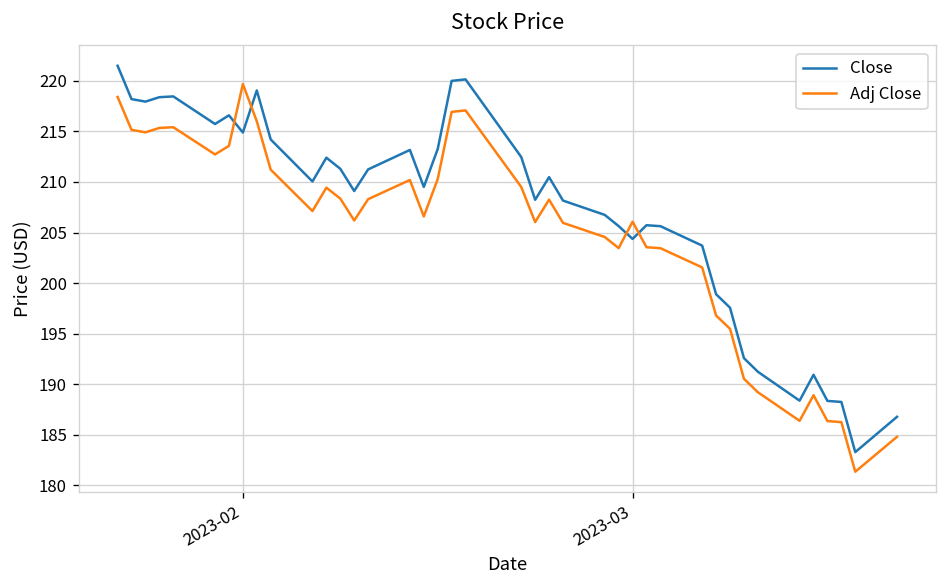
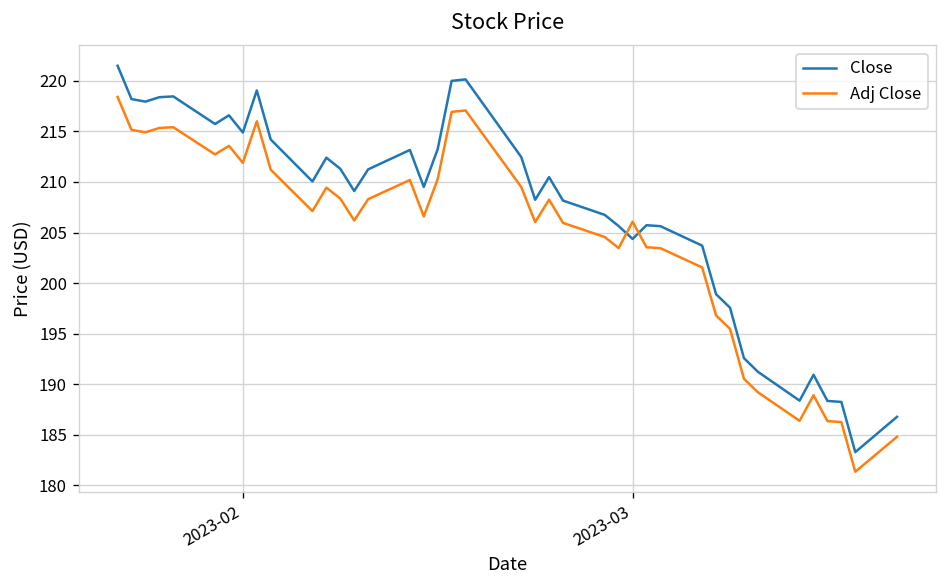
Adj Close, 2023-02: 220 -> 212
